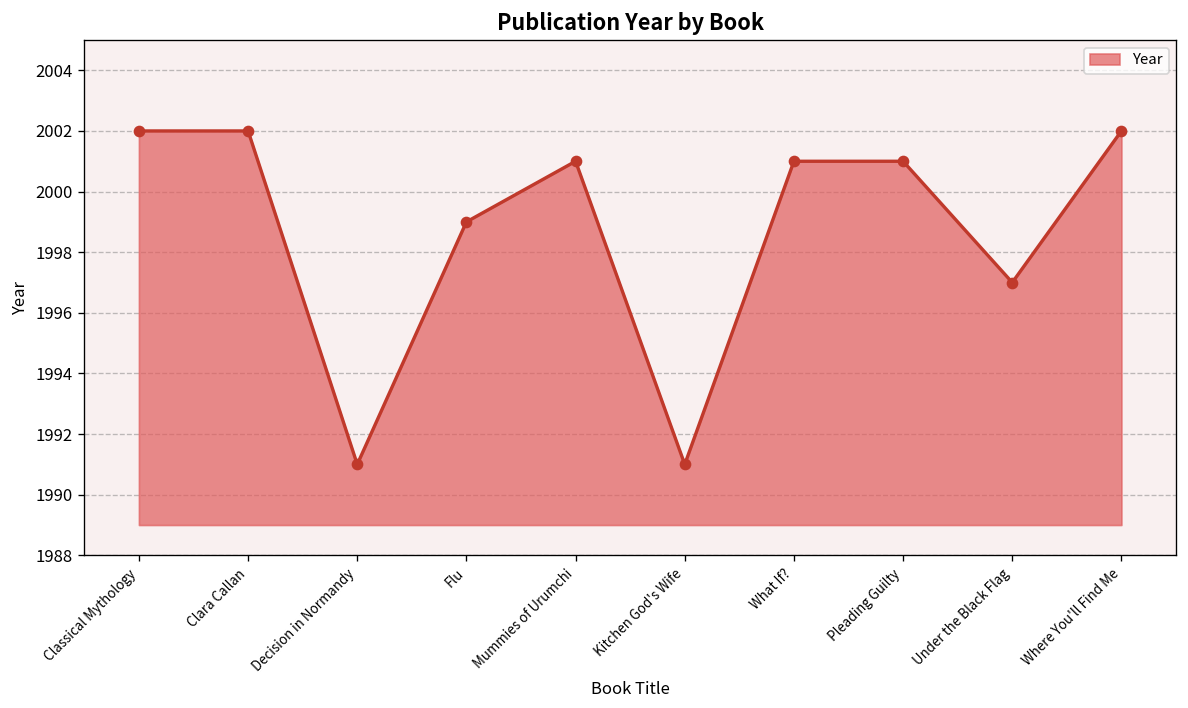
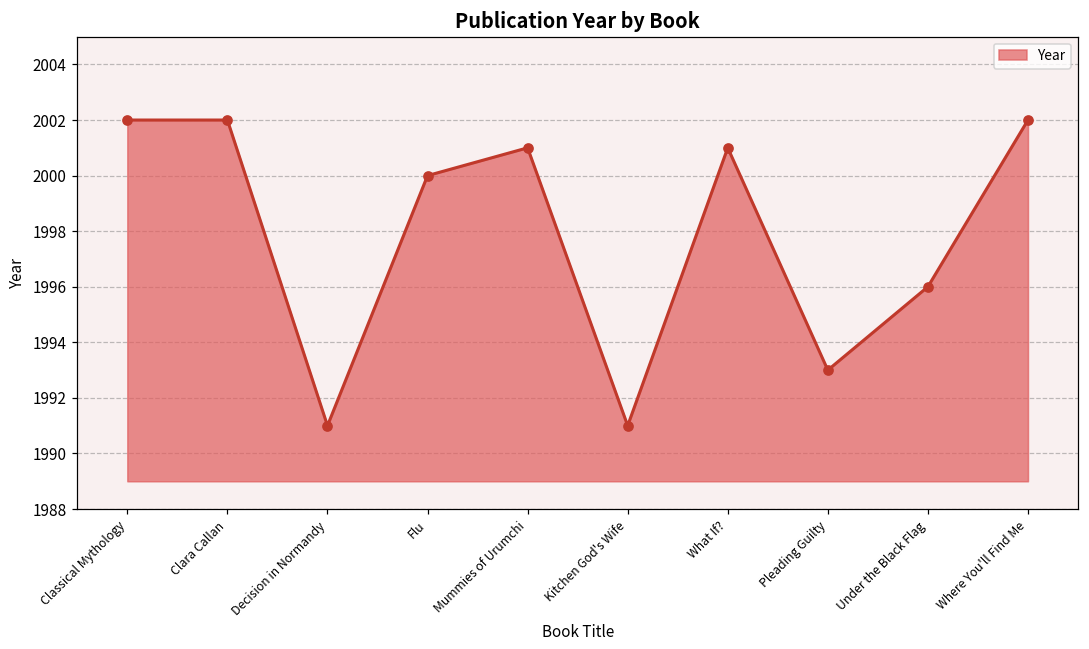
Flu: 1999 -> 2000
Pleading Guilty: 2001 -> 1993
Under the Black Flag: 1997 -> 1996
